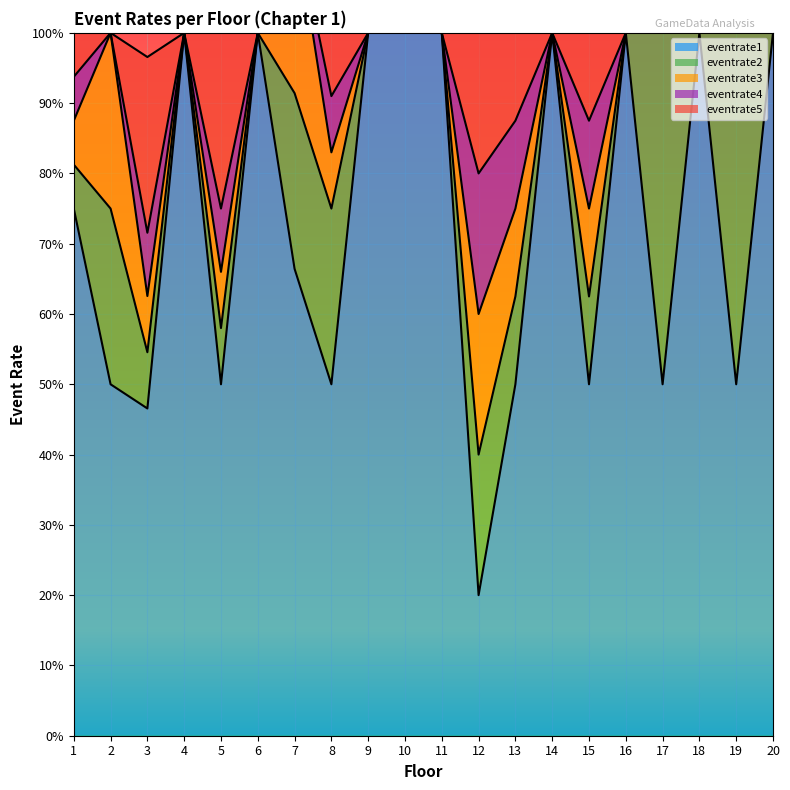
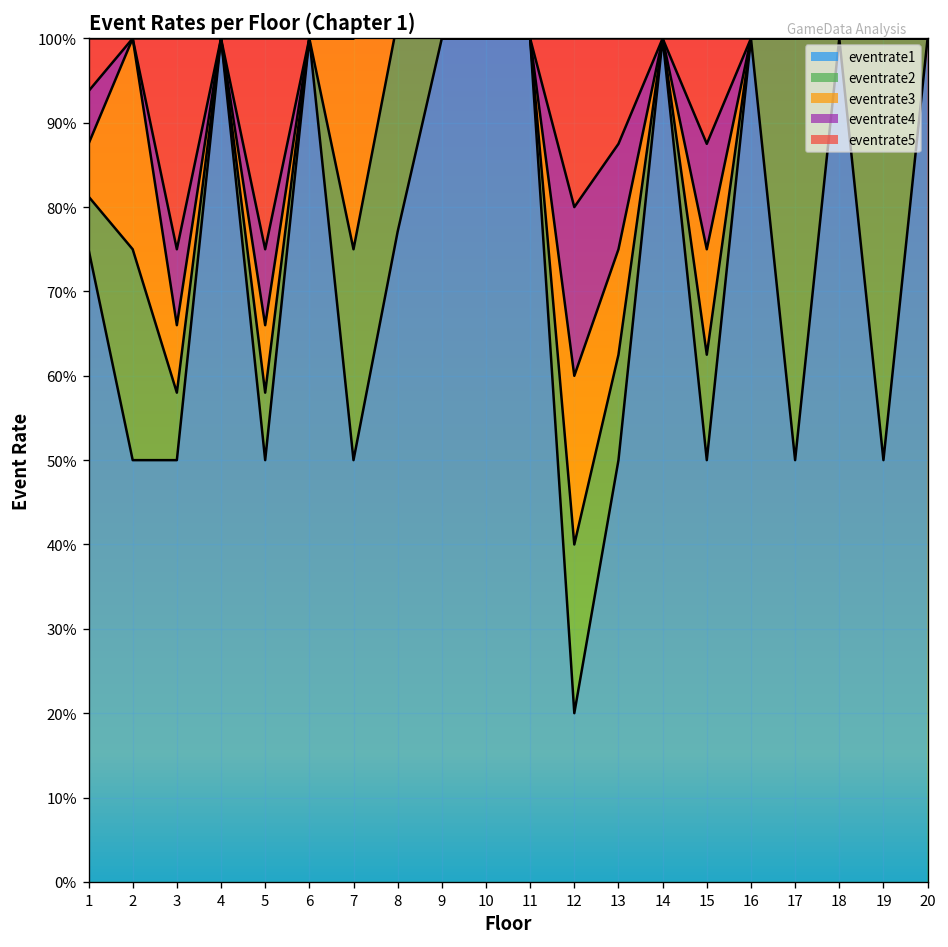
eventrate1, 3: 47% -> 50%
eventrate1, 7: 66% -> 50%
eventrate1, 8: 50% -> 77%
